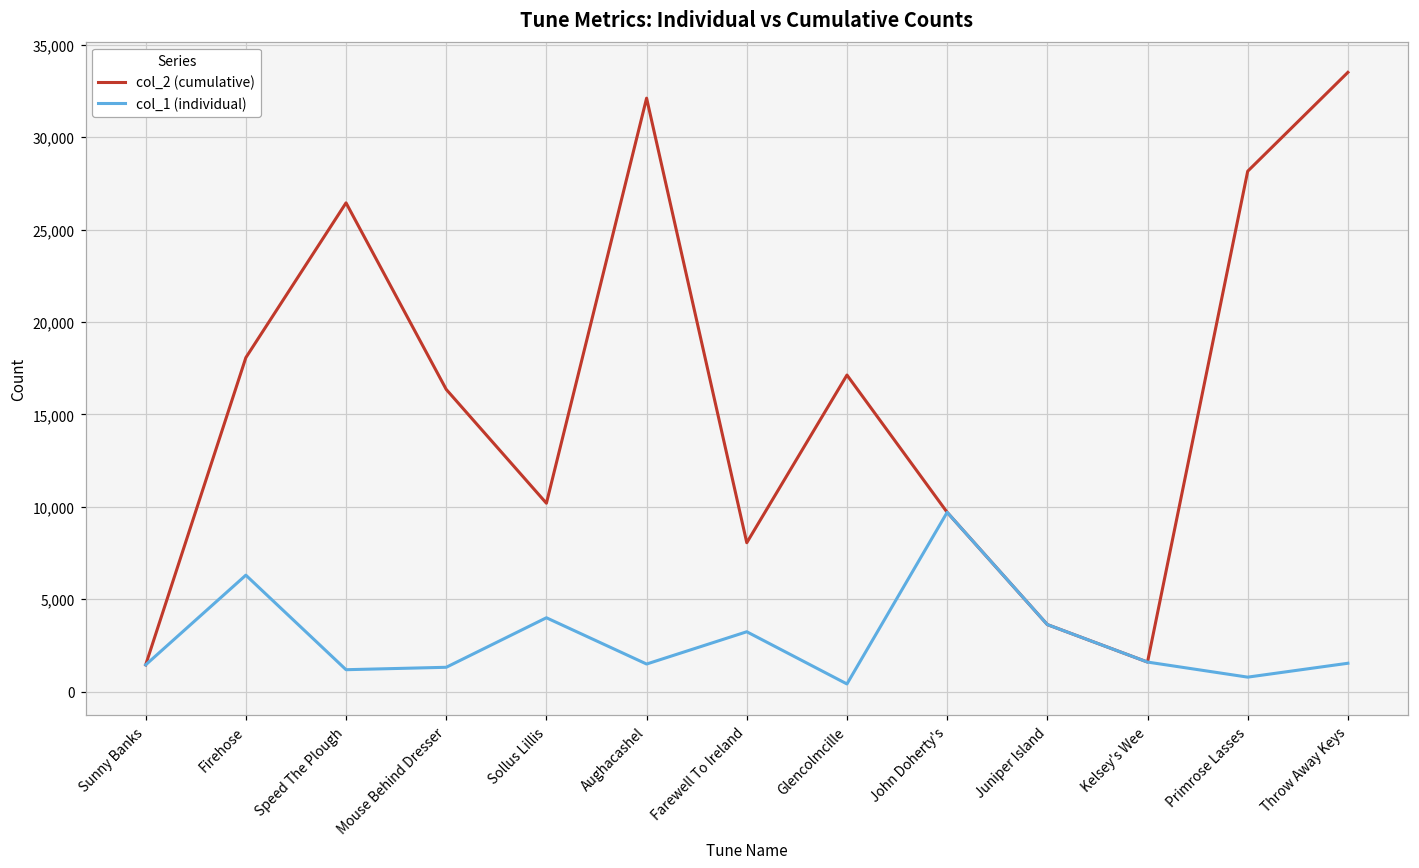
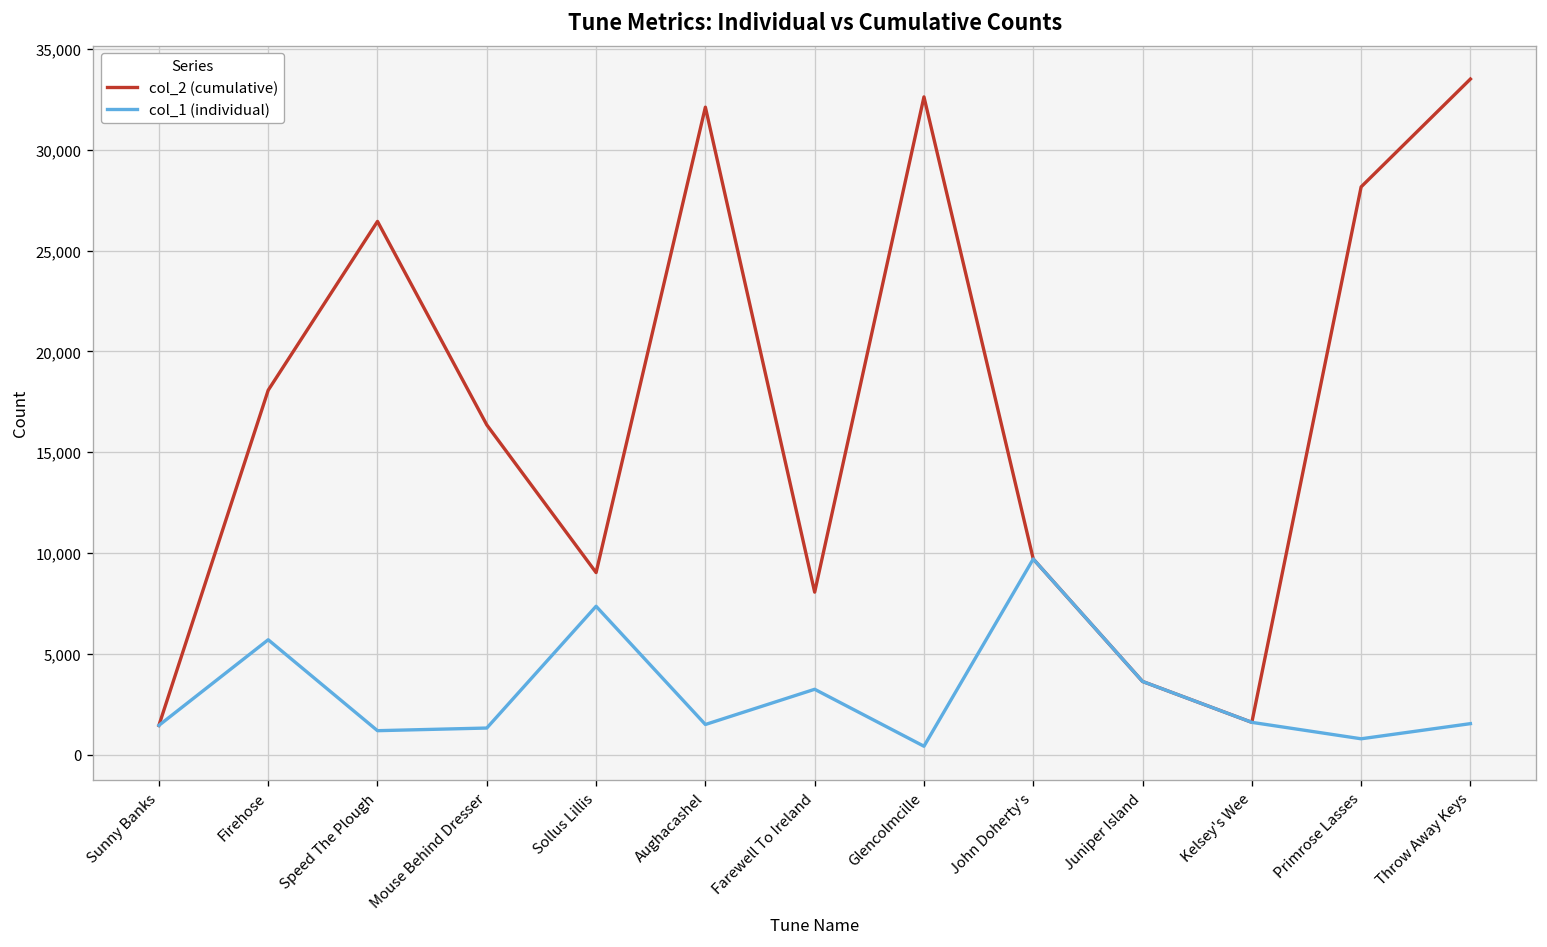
col_1 (individual), Firehose: 6,300 -> 5,700
col_2 (cumulative), Sollus Lillis: 10,200 -> 9,000
col_1 (individual), Sollus Lillis: 4,000 -> 7,400
col_2 (cumulative), Glencolmcille: 17,100 -> 32,600
